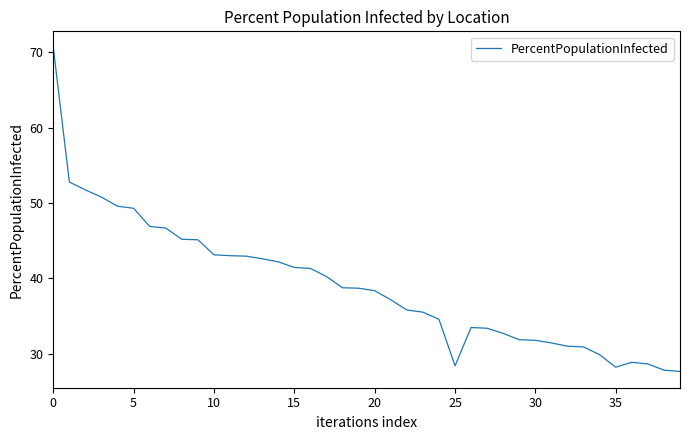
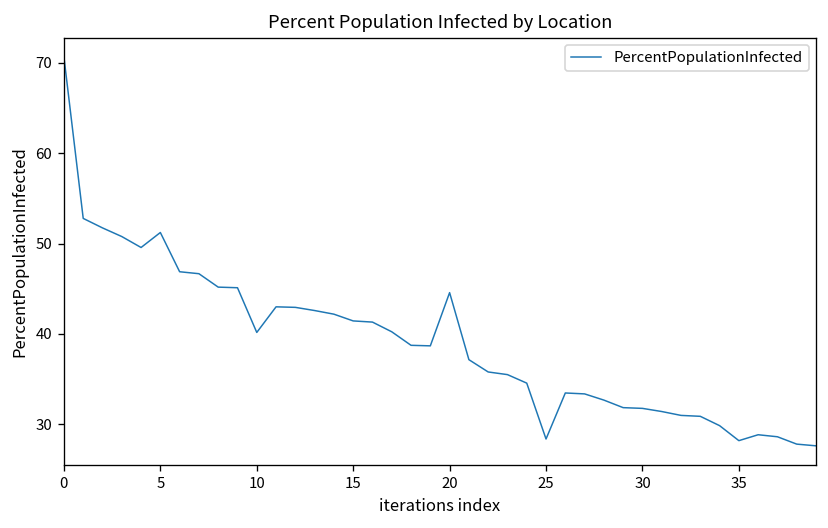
5: 49 -> 51
10: 43 -> 40
20: 38 -> 45
